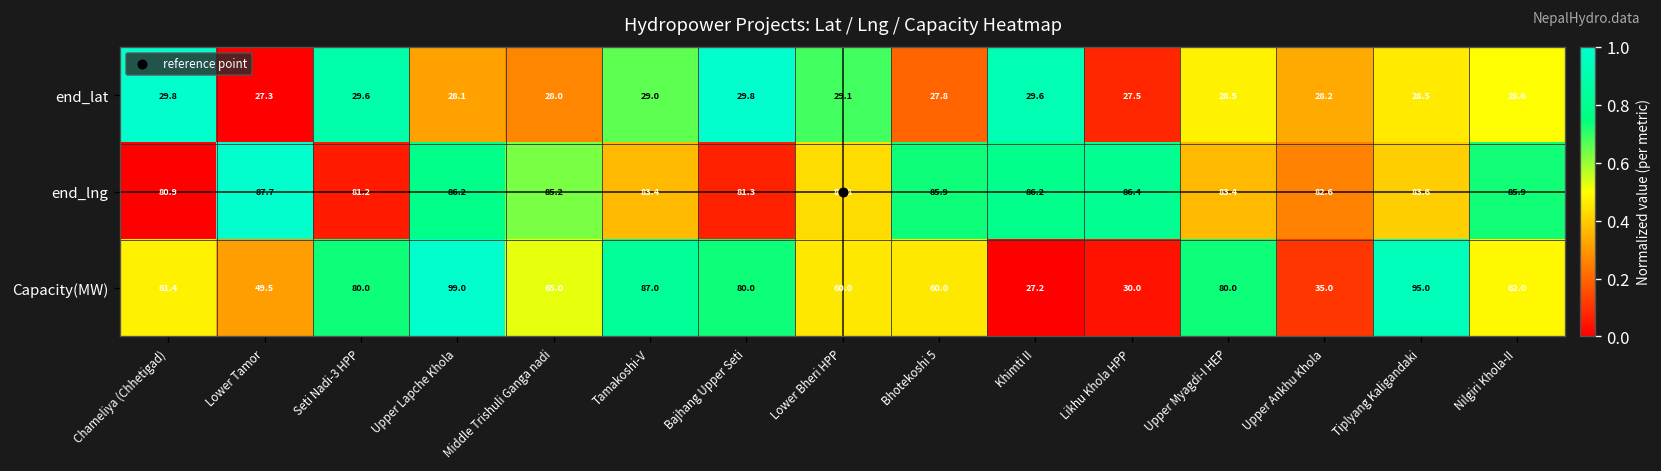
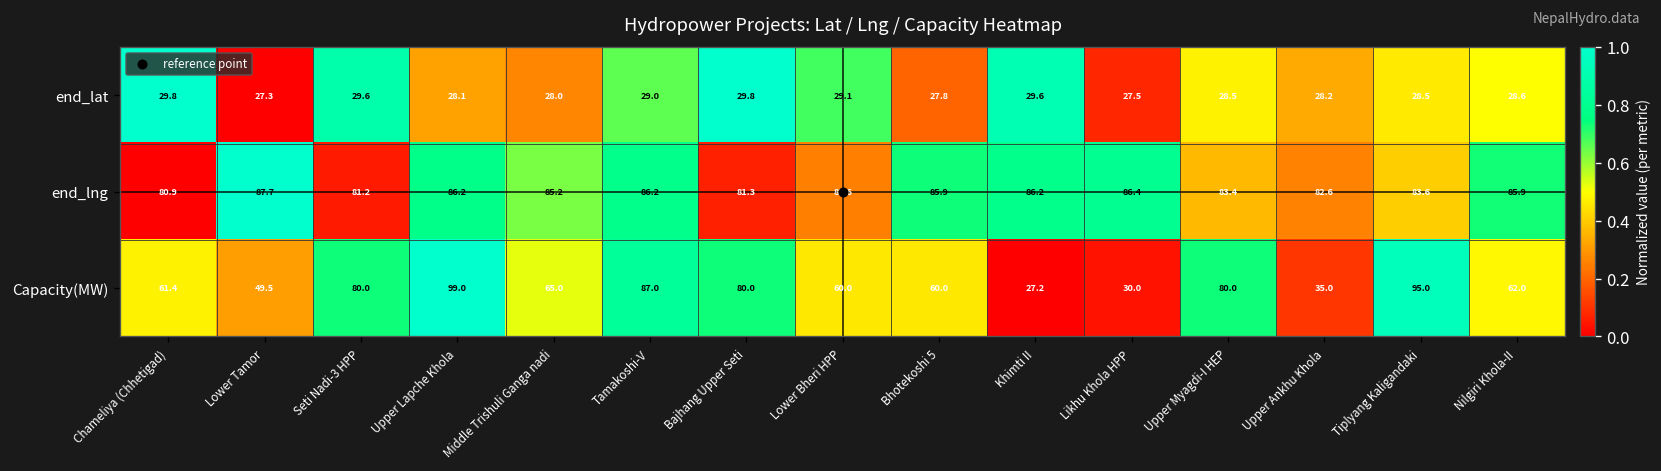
end_lng, Tamakoshi-V: 83.4 -> 86.2
end_lng, Lower Bheri HPP: 83.8 -> 82.6
